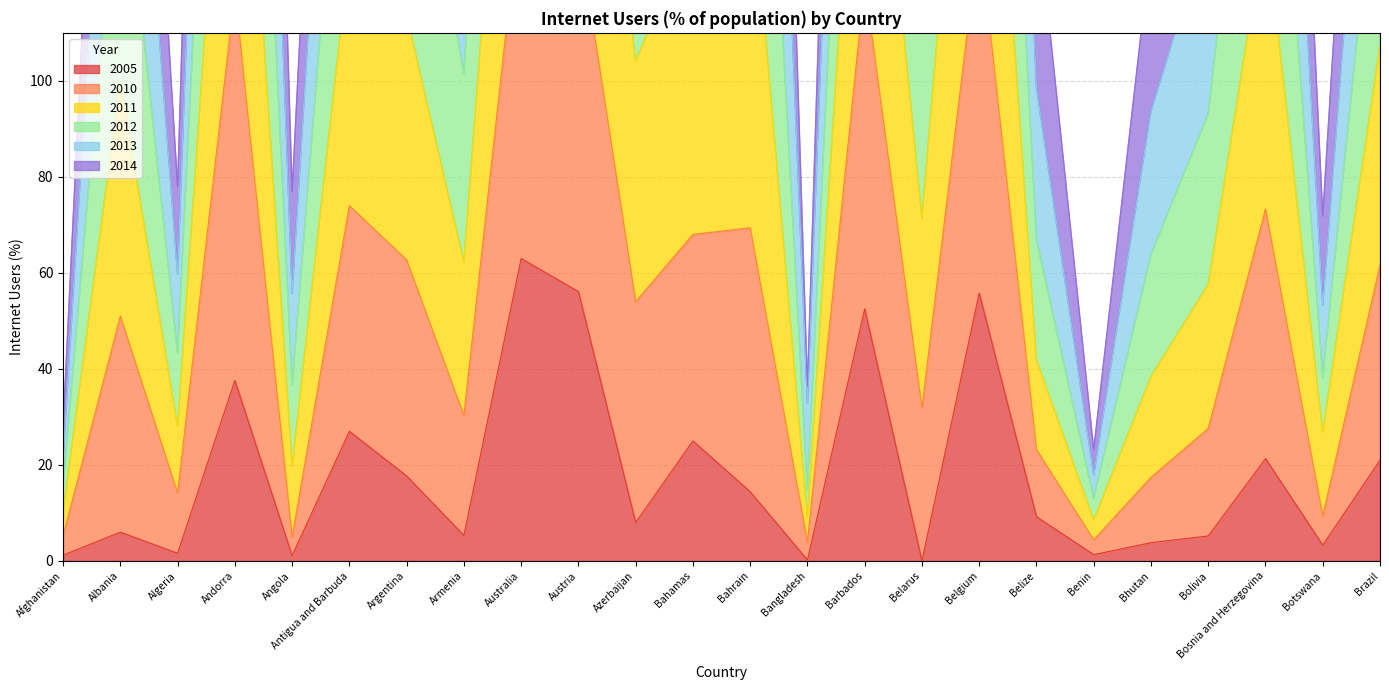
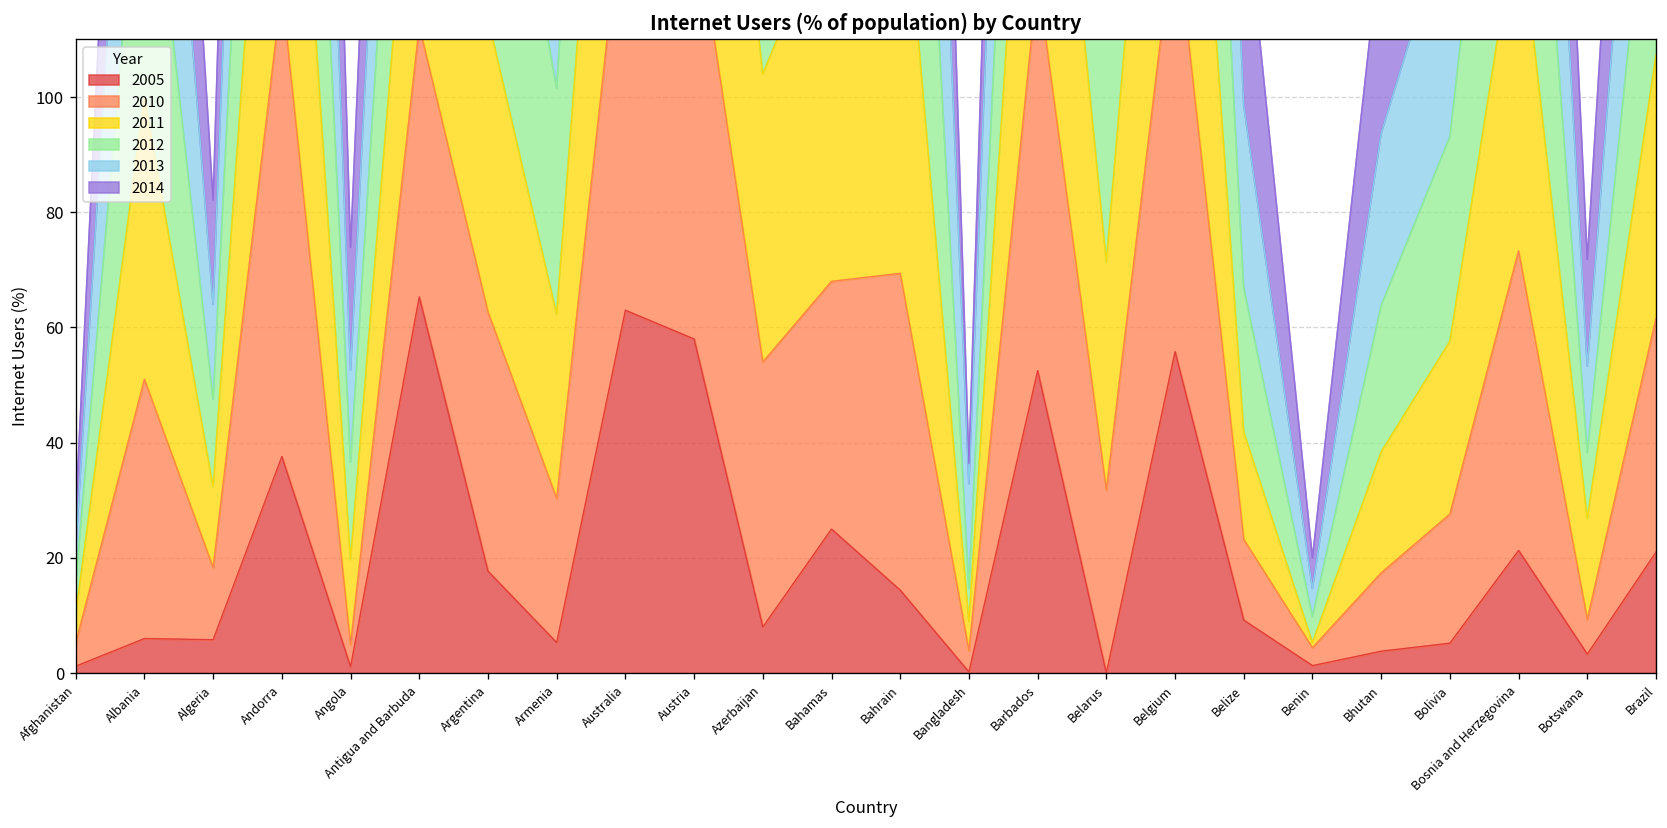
2005, Algeria: 2 -> 6
2013, Angola: 19 -> 16
2005, Antigua and Barbuda: 27 -> 65
2005, Austria: 56 -> 58
2011, Benin: 4 -> 1
